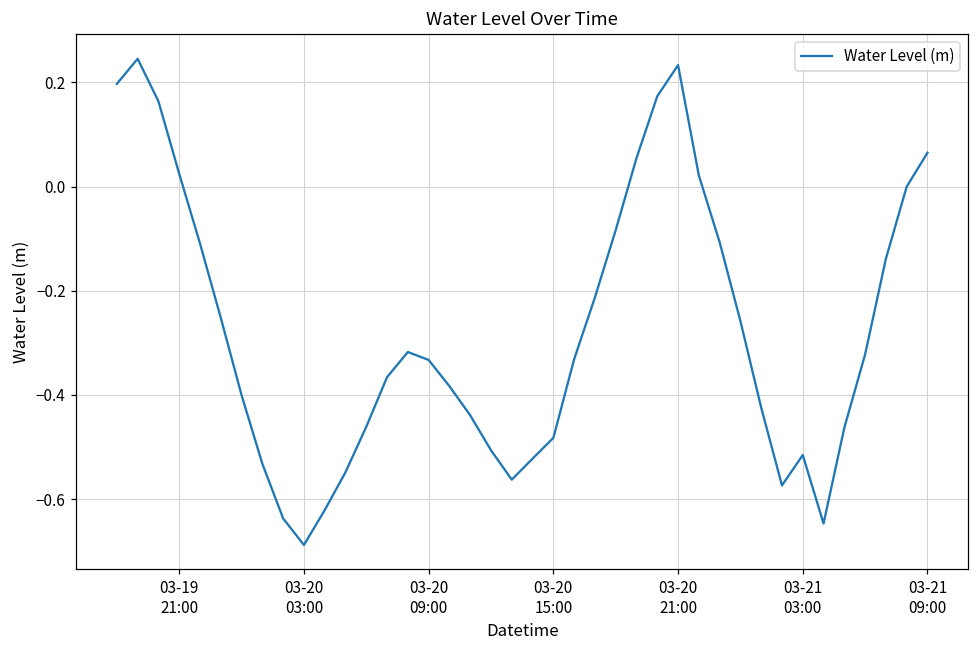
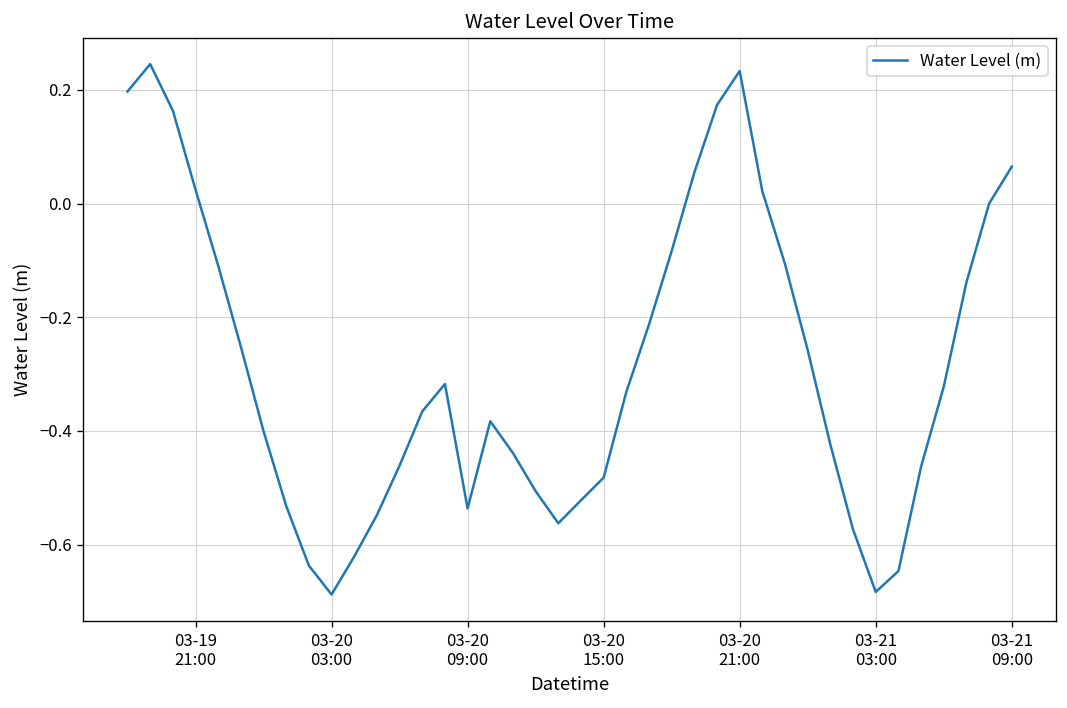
03-20 09:00: -0.33 -> -0.54
03-21 03:00: -0.52 -> -0.68
